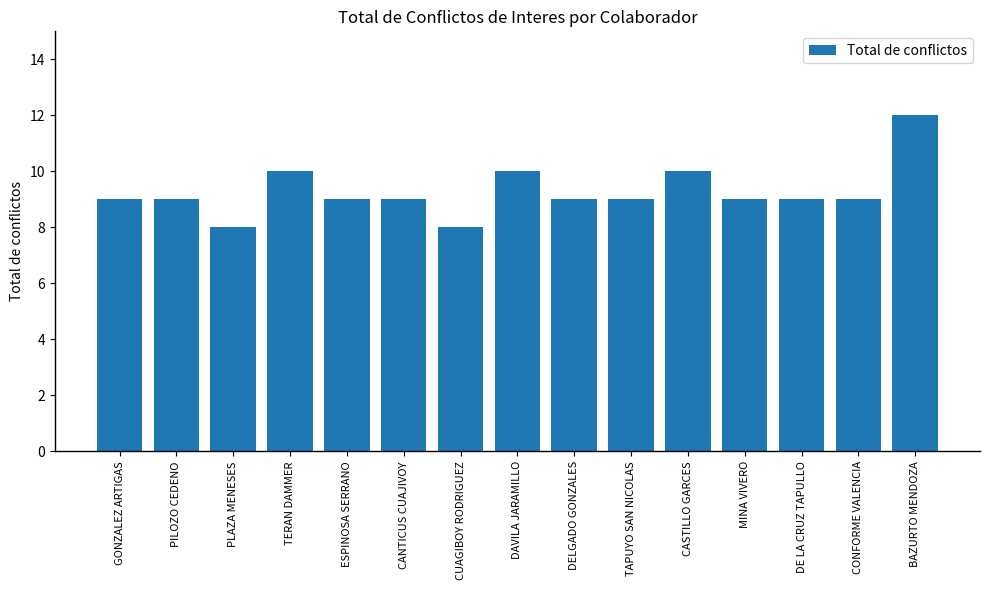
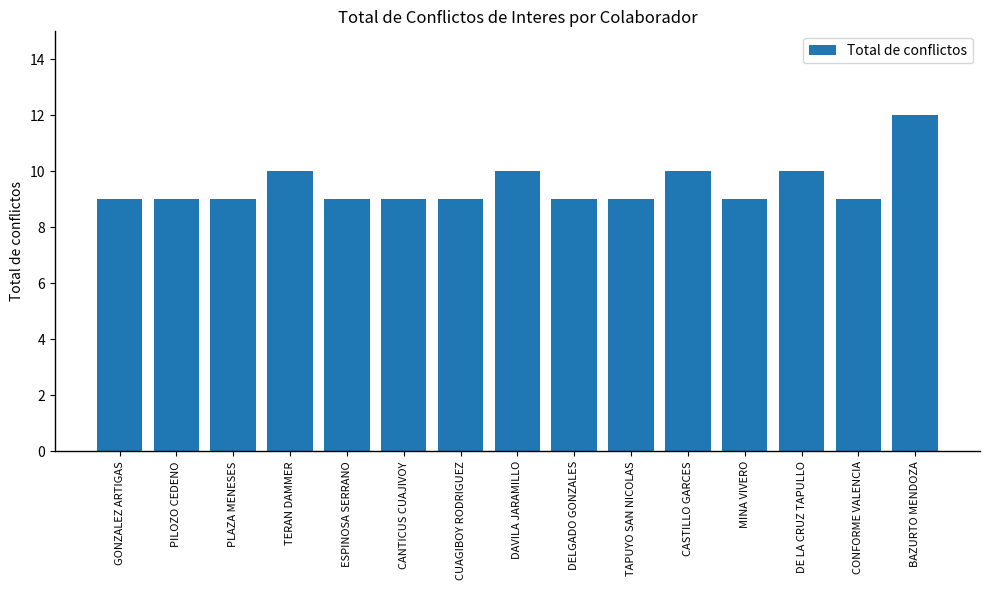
PLAZA MENESES: 8 -> 9
CUAGIBOY RODRIGUEZ: 8 -> 9
DE LA CRUZ TAPULLO: 9 -> 10
